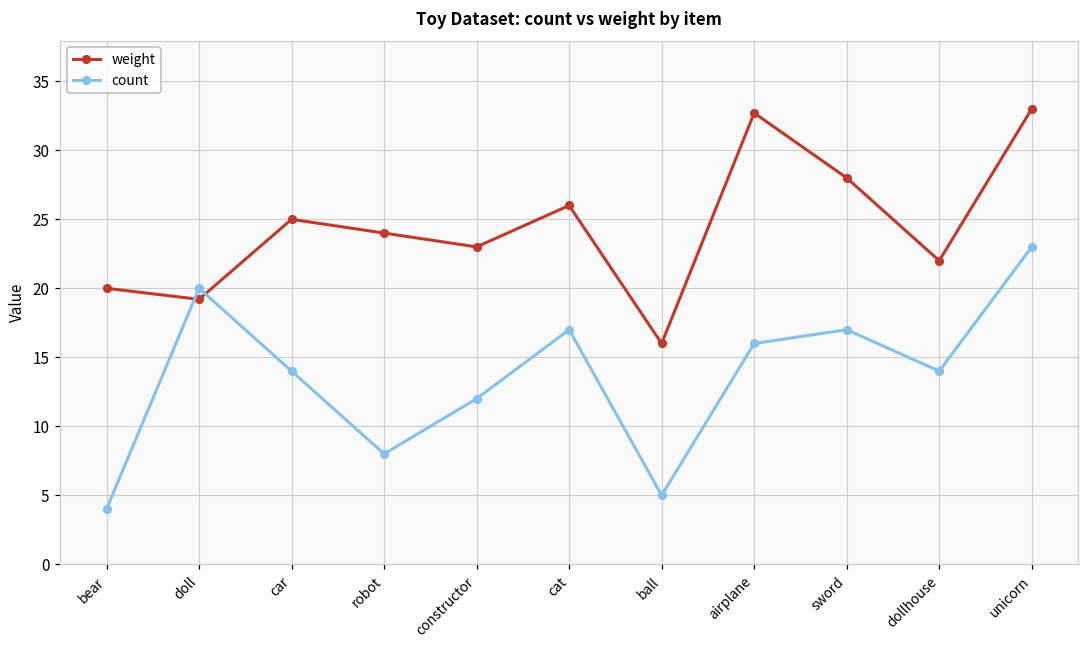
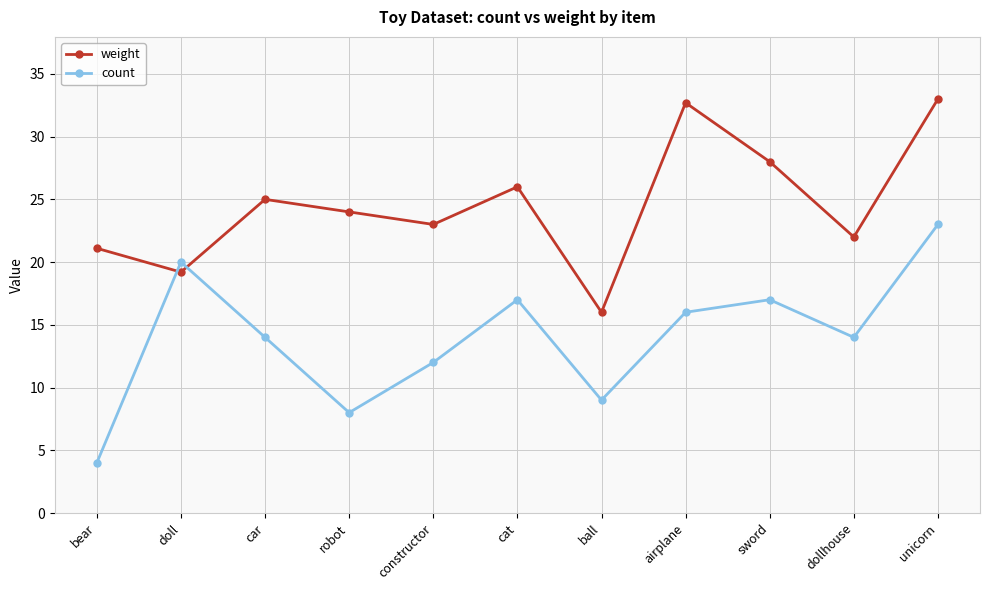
weight, bear: 20.0 -> 21.1
count, ball: 5 -> 9
